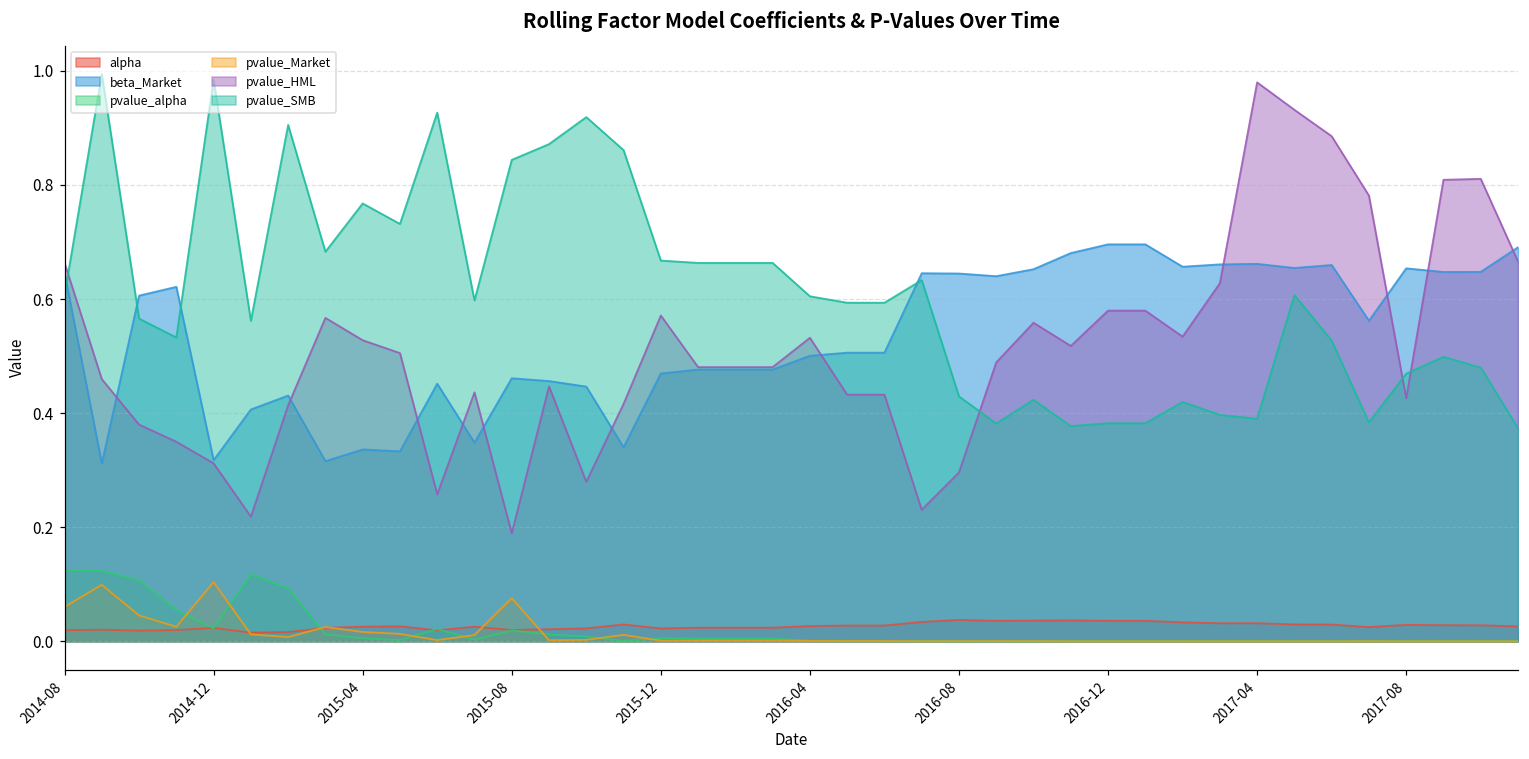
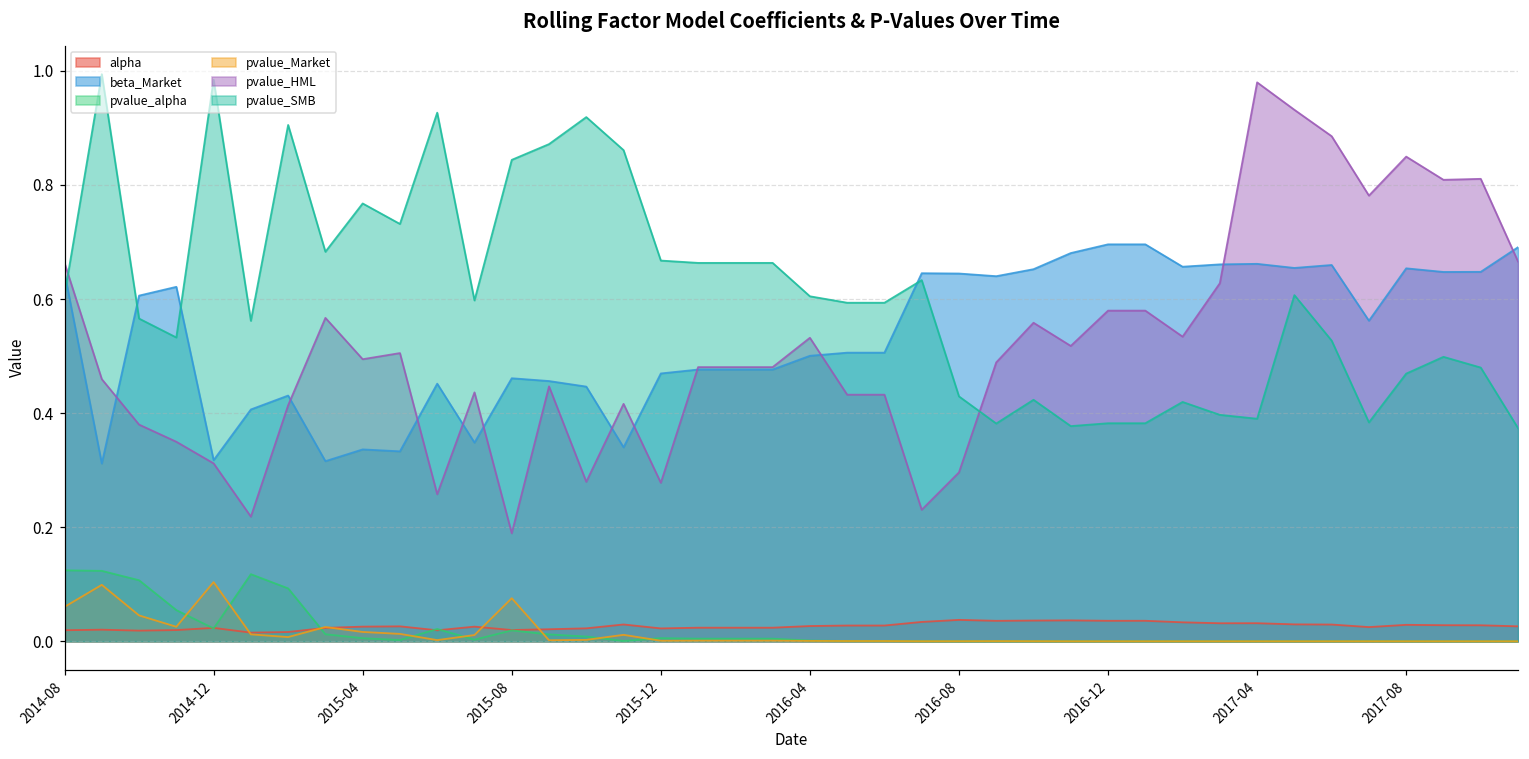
pvalue_HML, 2015-04: 0.53 -> 0.49
pvalue_HML, 2015-12: 0.57 -> 0.28
pvalue_HML, 2017-08: 0.43 -> 0.85
